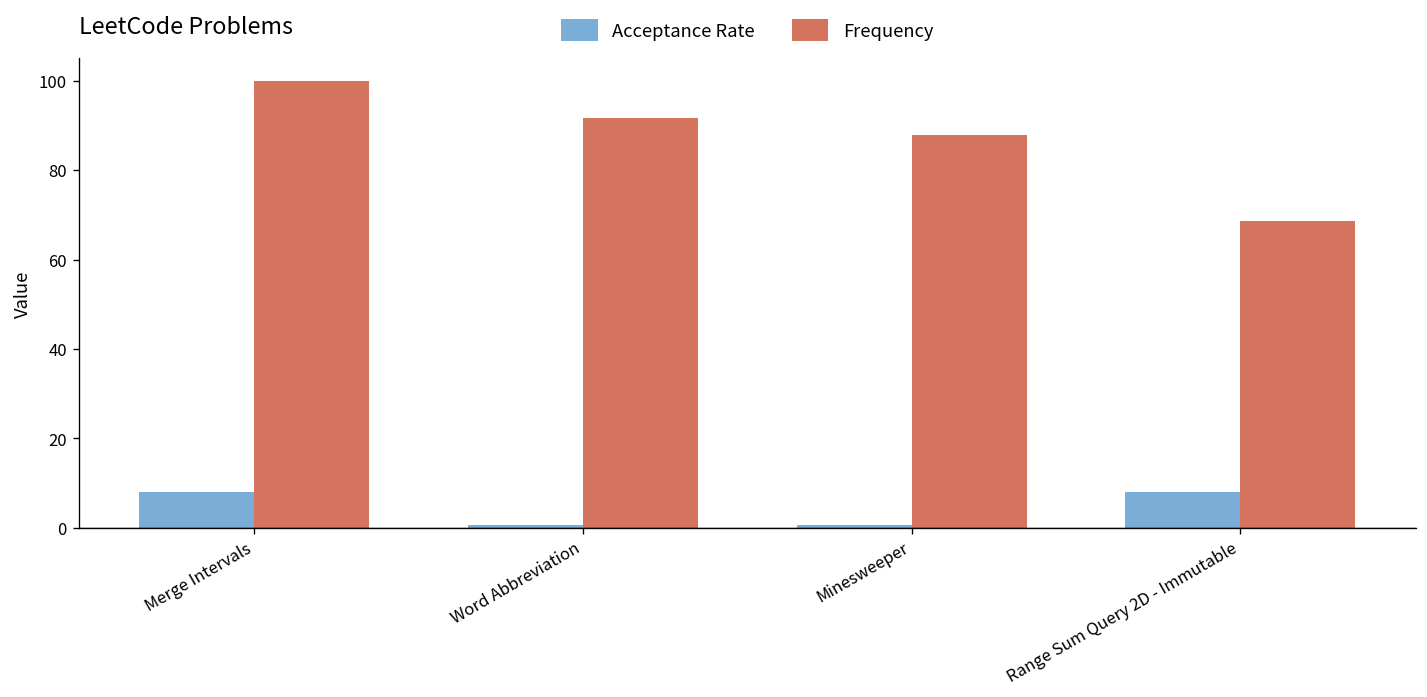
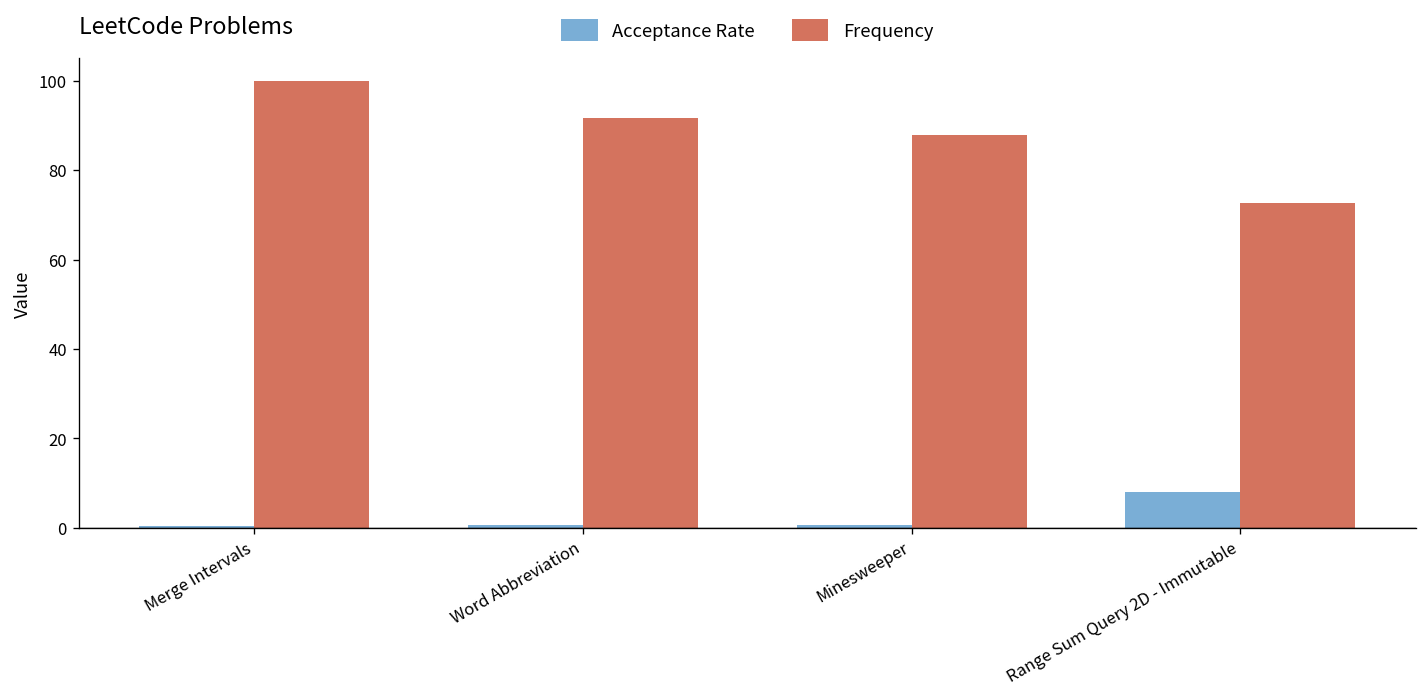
Acceptance Rate, Merge Intervals: 8 -> 0
Frequency, Range Sum Query 2D - Immutable: 69 -> 73
